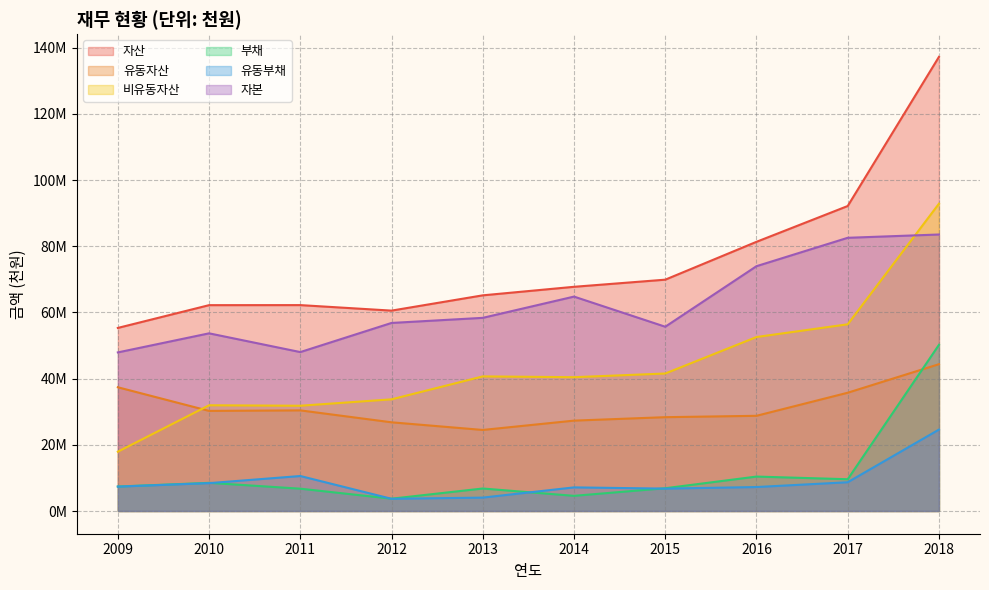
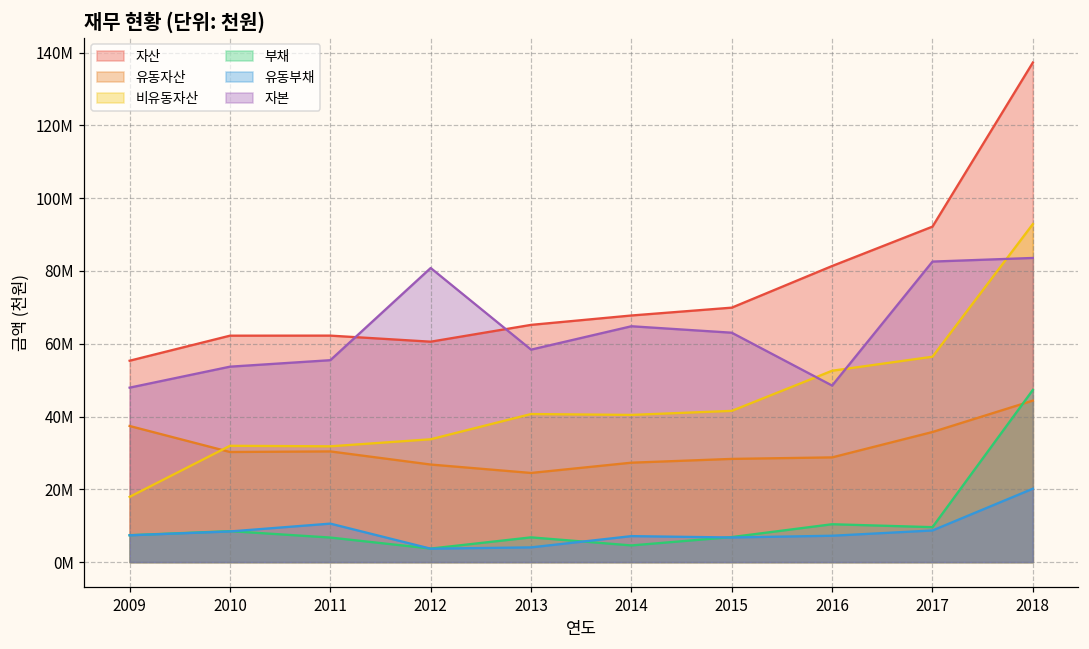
자본, 2011: 48000000 -> 55000000
자본, 2012: 57000000 -> 81000000
자본, 2015: 56000000 -> 63000000
자본, 2016: 74000000 -> 49000000
부채, 2018: 50000000 -> 47000000
유동부채, 2018: 25000000 -> 20000000
